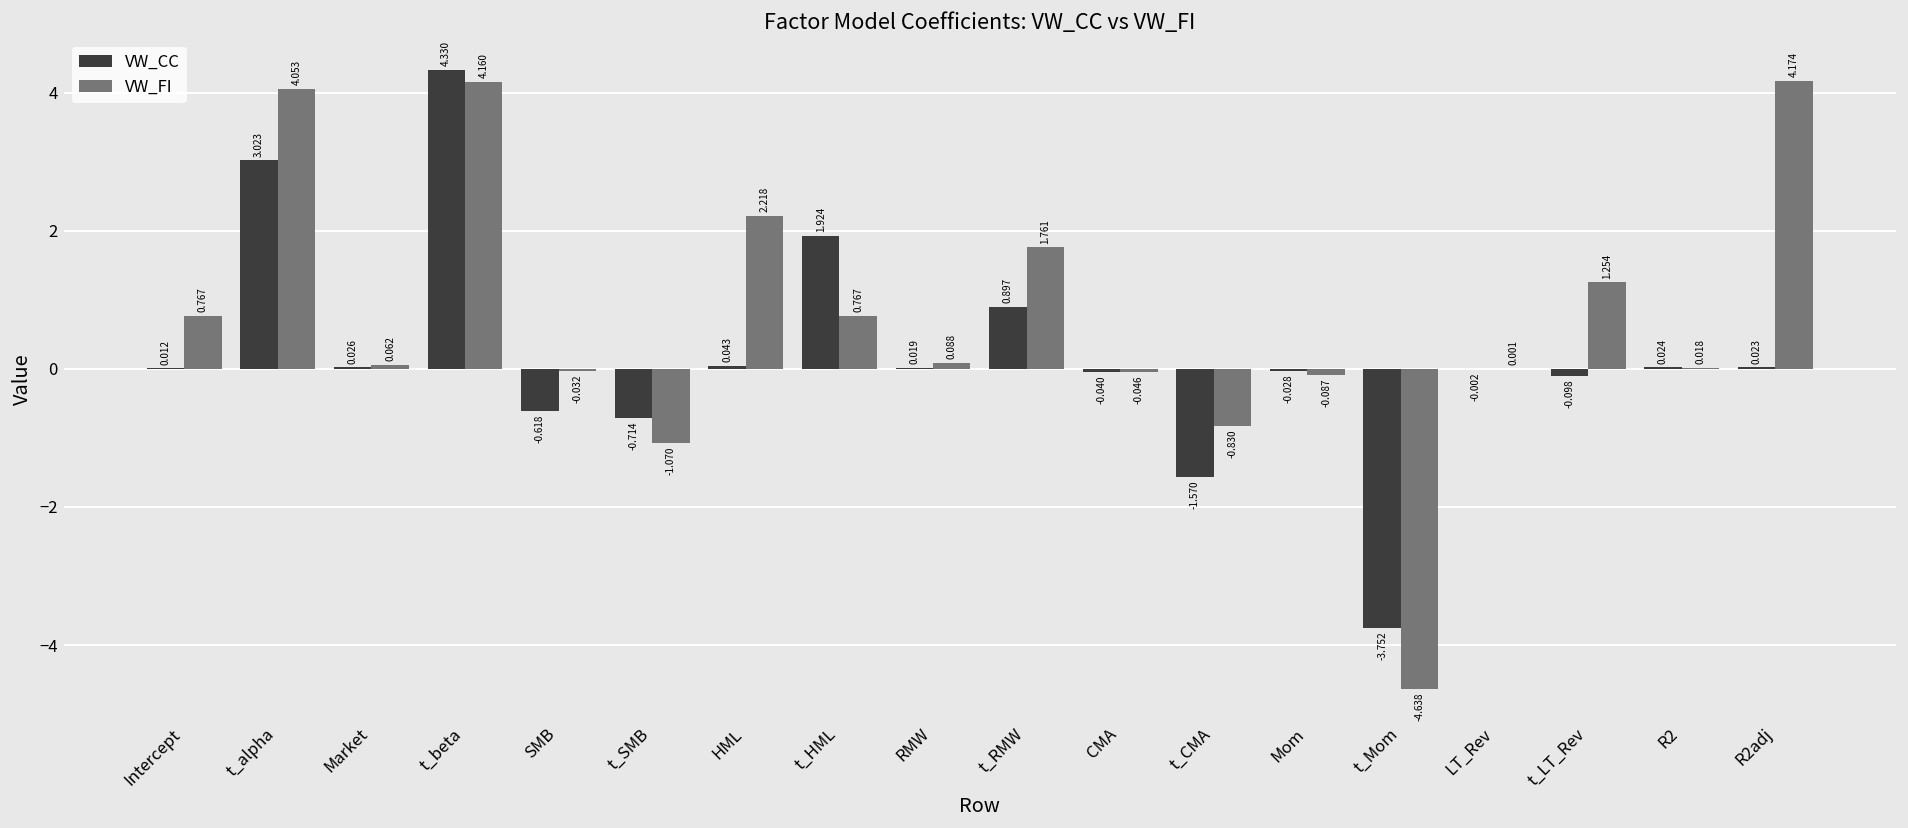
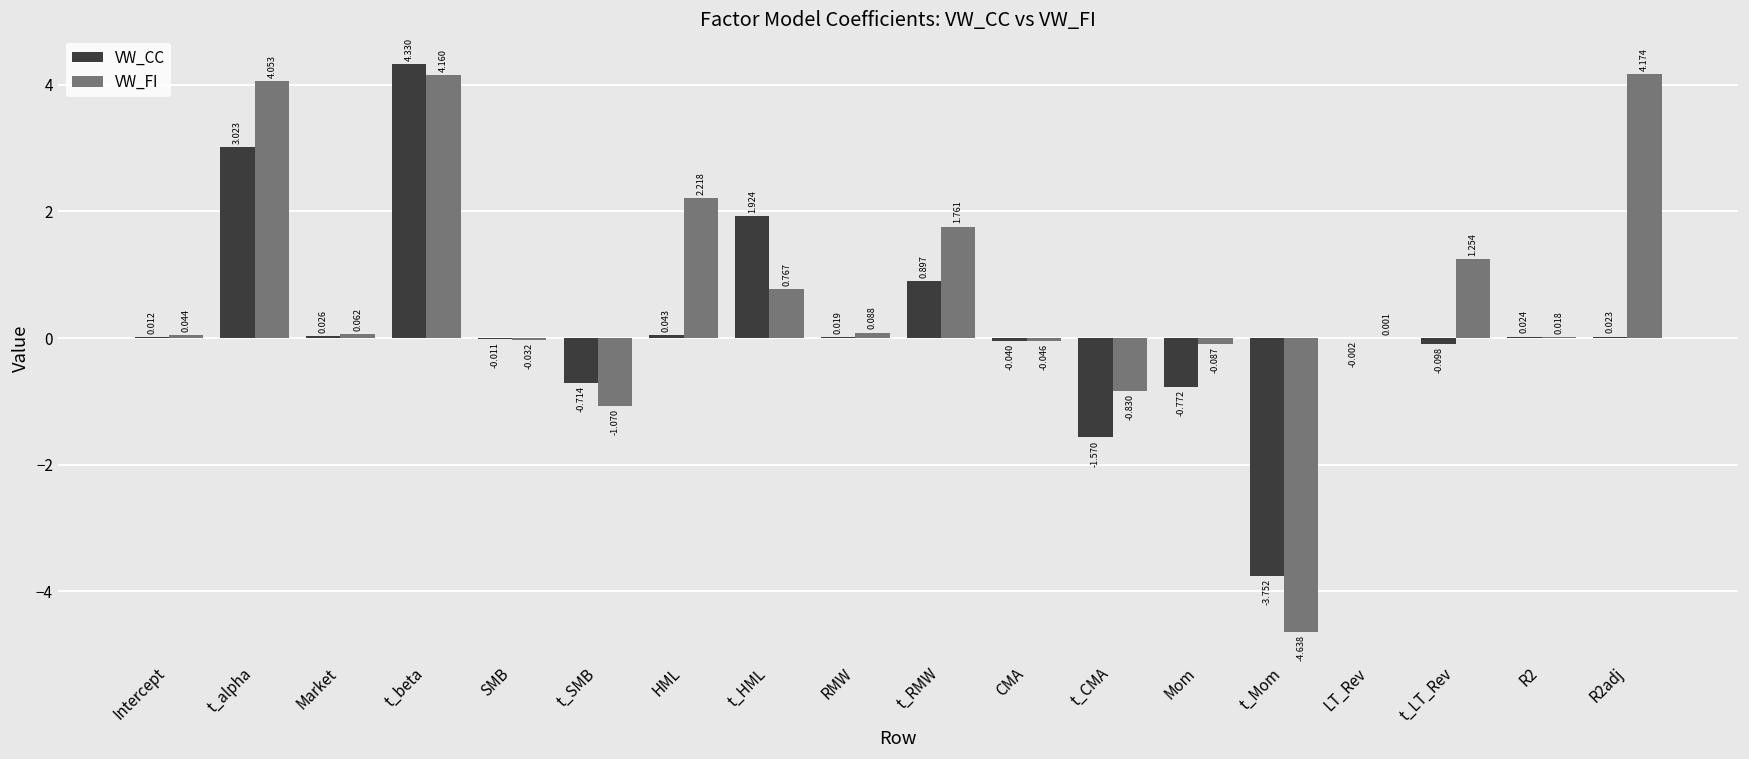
VW_FI, Intercept: 0.767 -> 0.044
VW_CC, SMB: -0.618 -> -0.011
VW_CC, Mom: -0.028 -> -0.772
